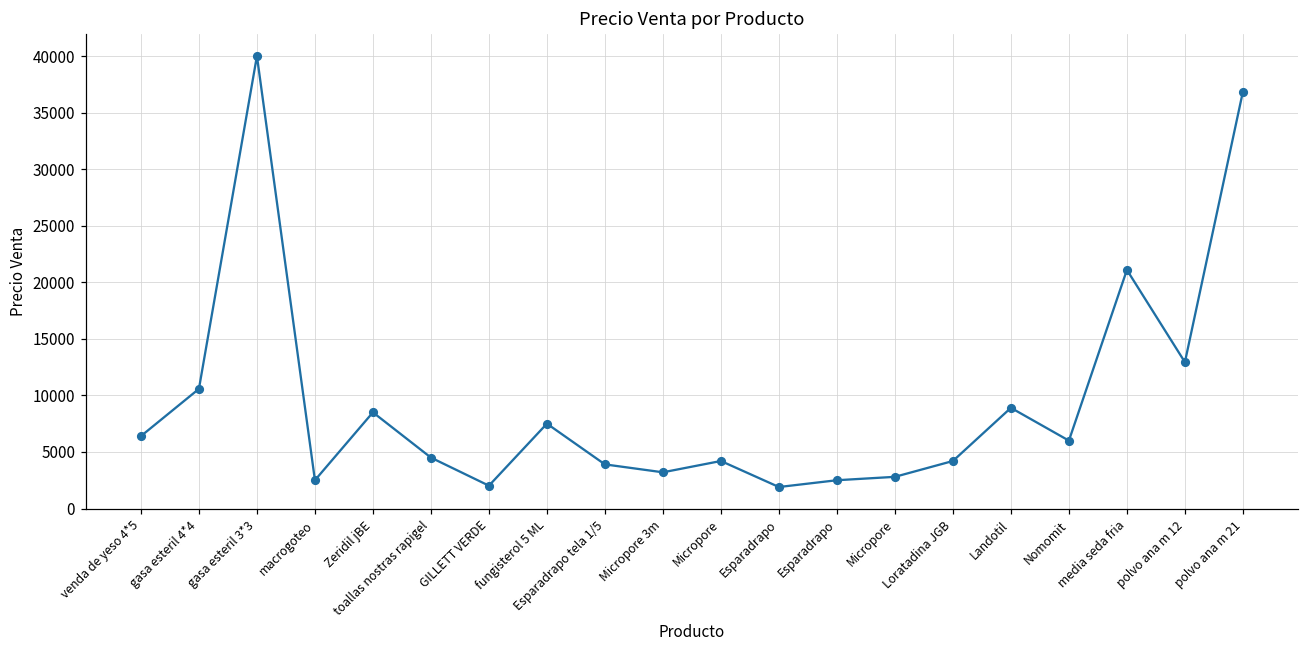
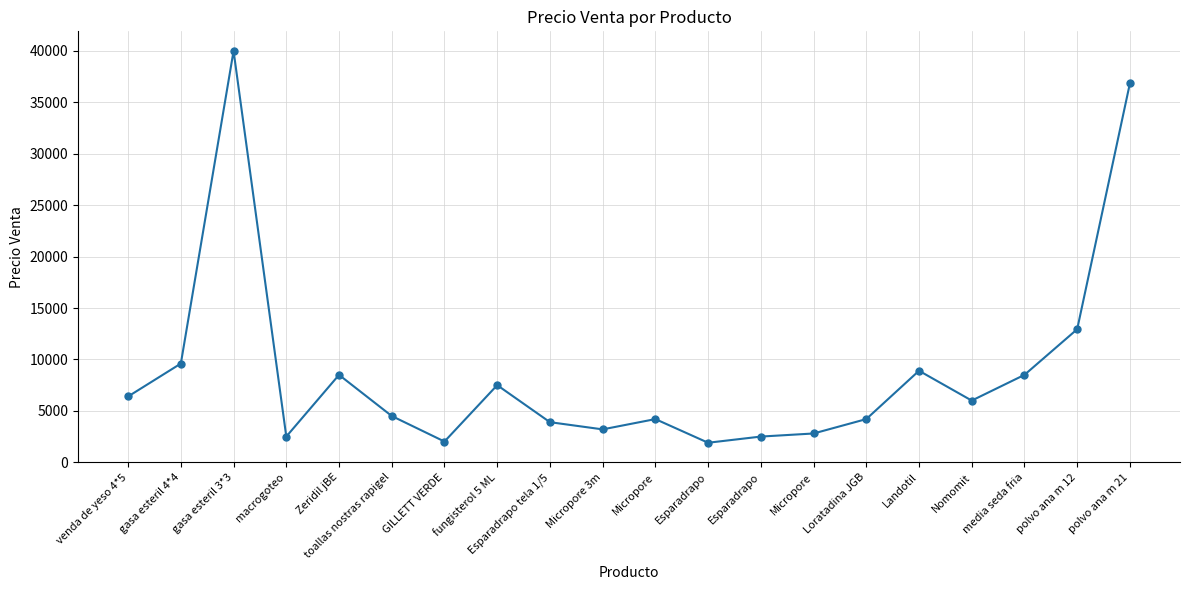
gasa esteril 4*4: 10600 -> 9600
media seda fria: 21100 -> 8500
